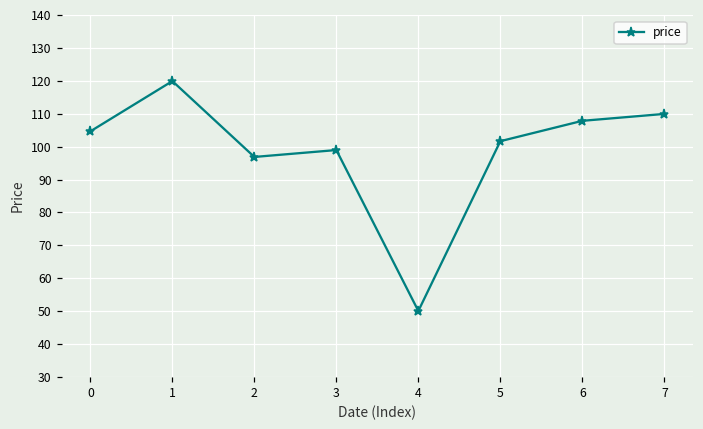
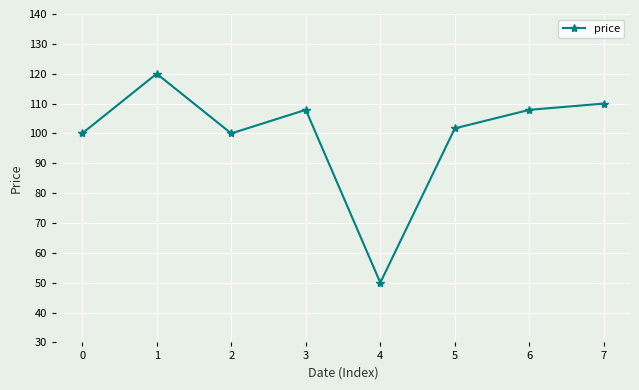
0: 105 -> 100
2: 97 -> 100
3: 99 -> 108
